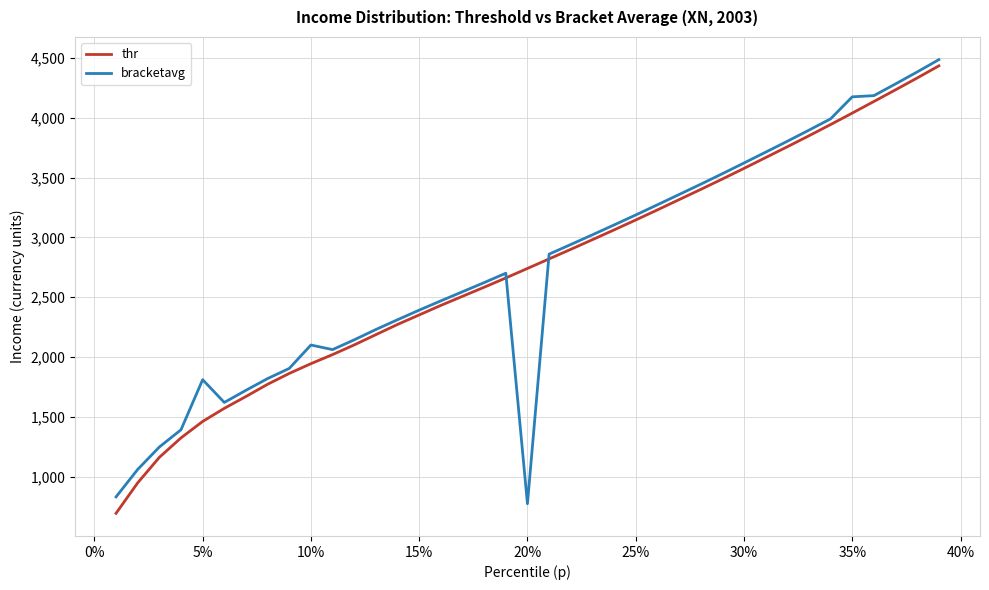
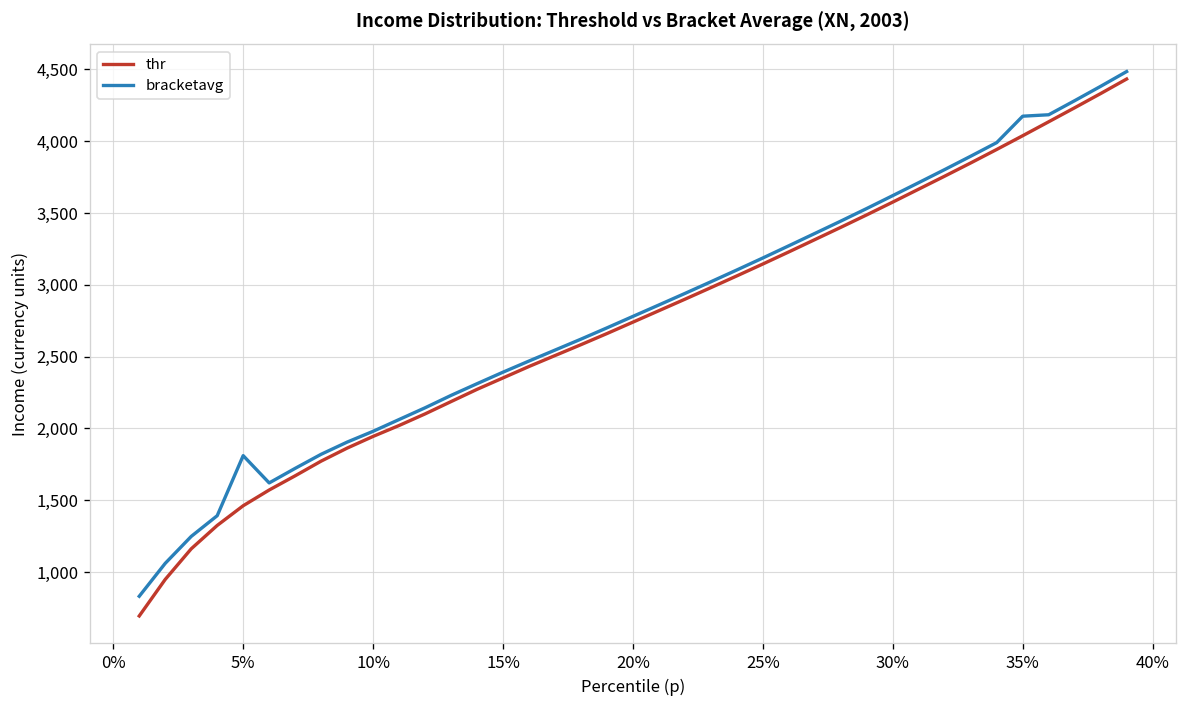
bracketavg, 10%: 2,100 -> 1,980
bracketavg, 20%: 770 -> 2,780
